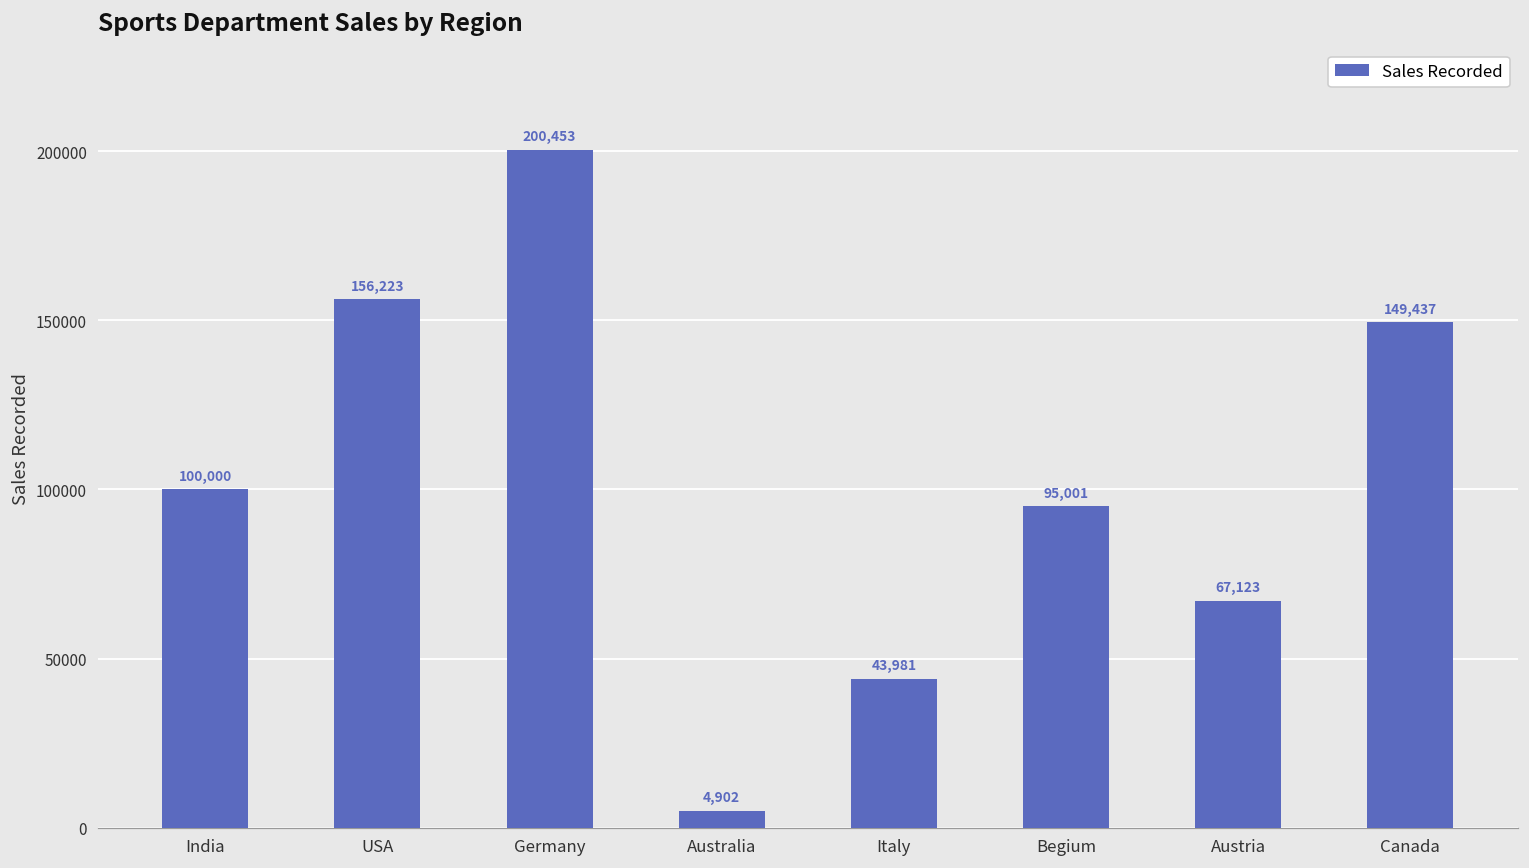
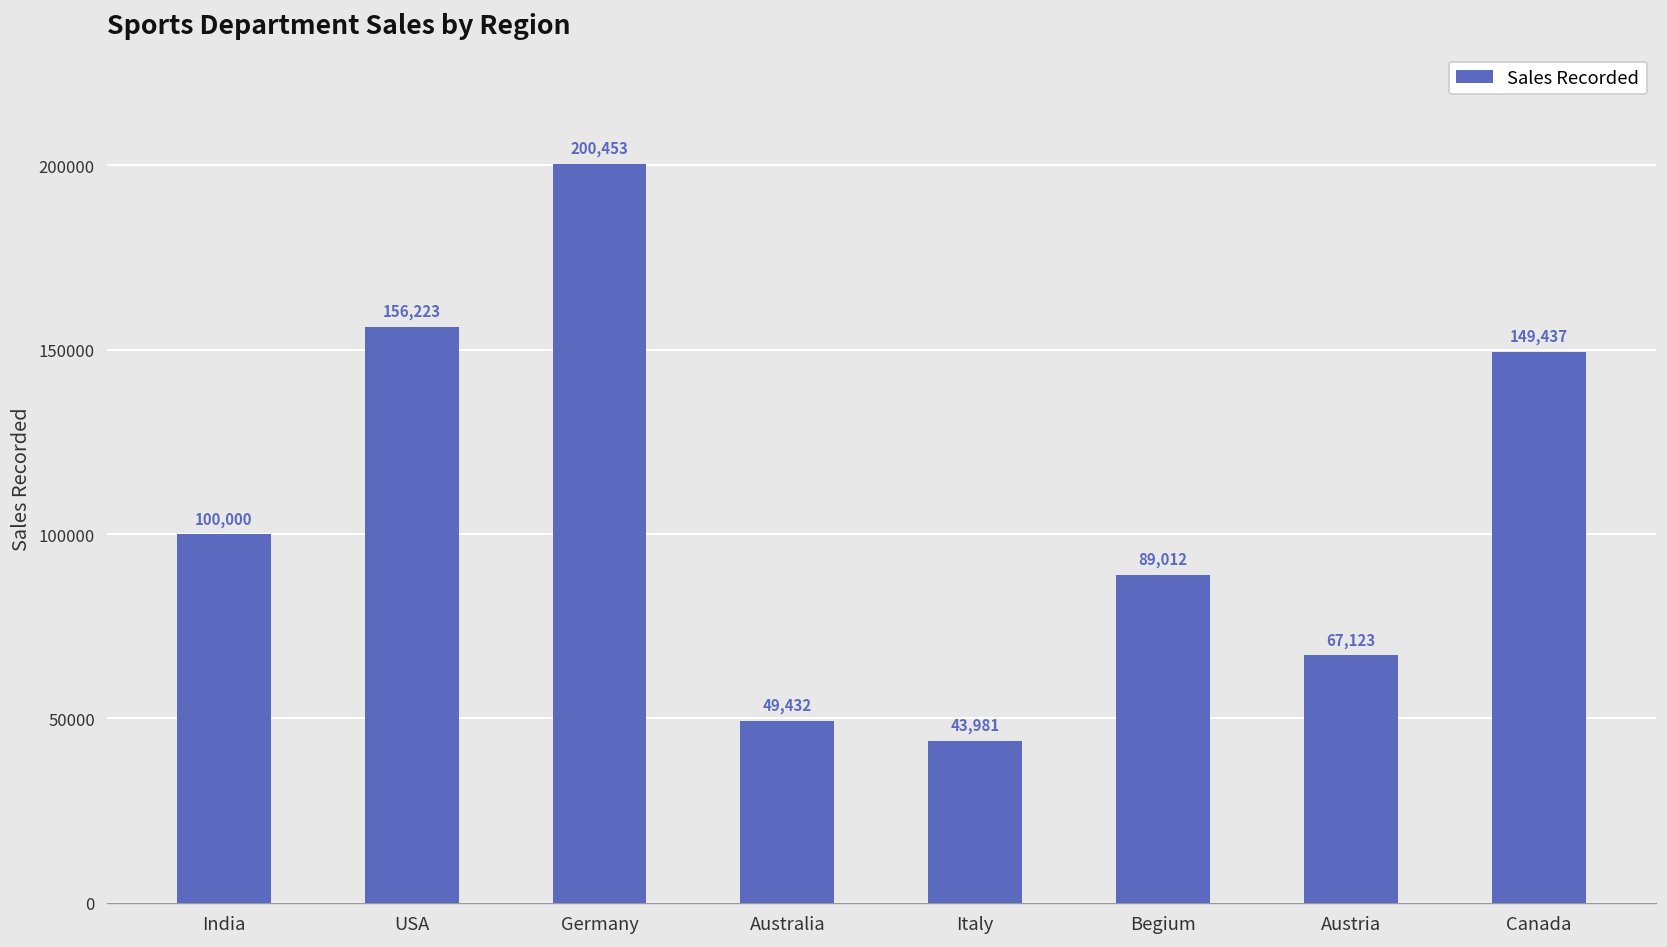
Australia: 4,902 -> 49,432
Begium: 95,001 -> 89,012
